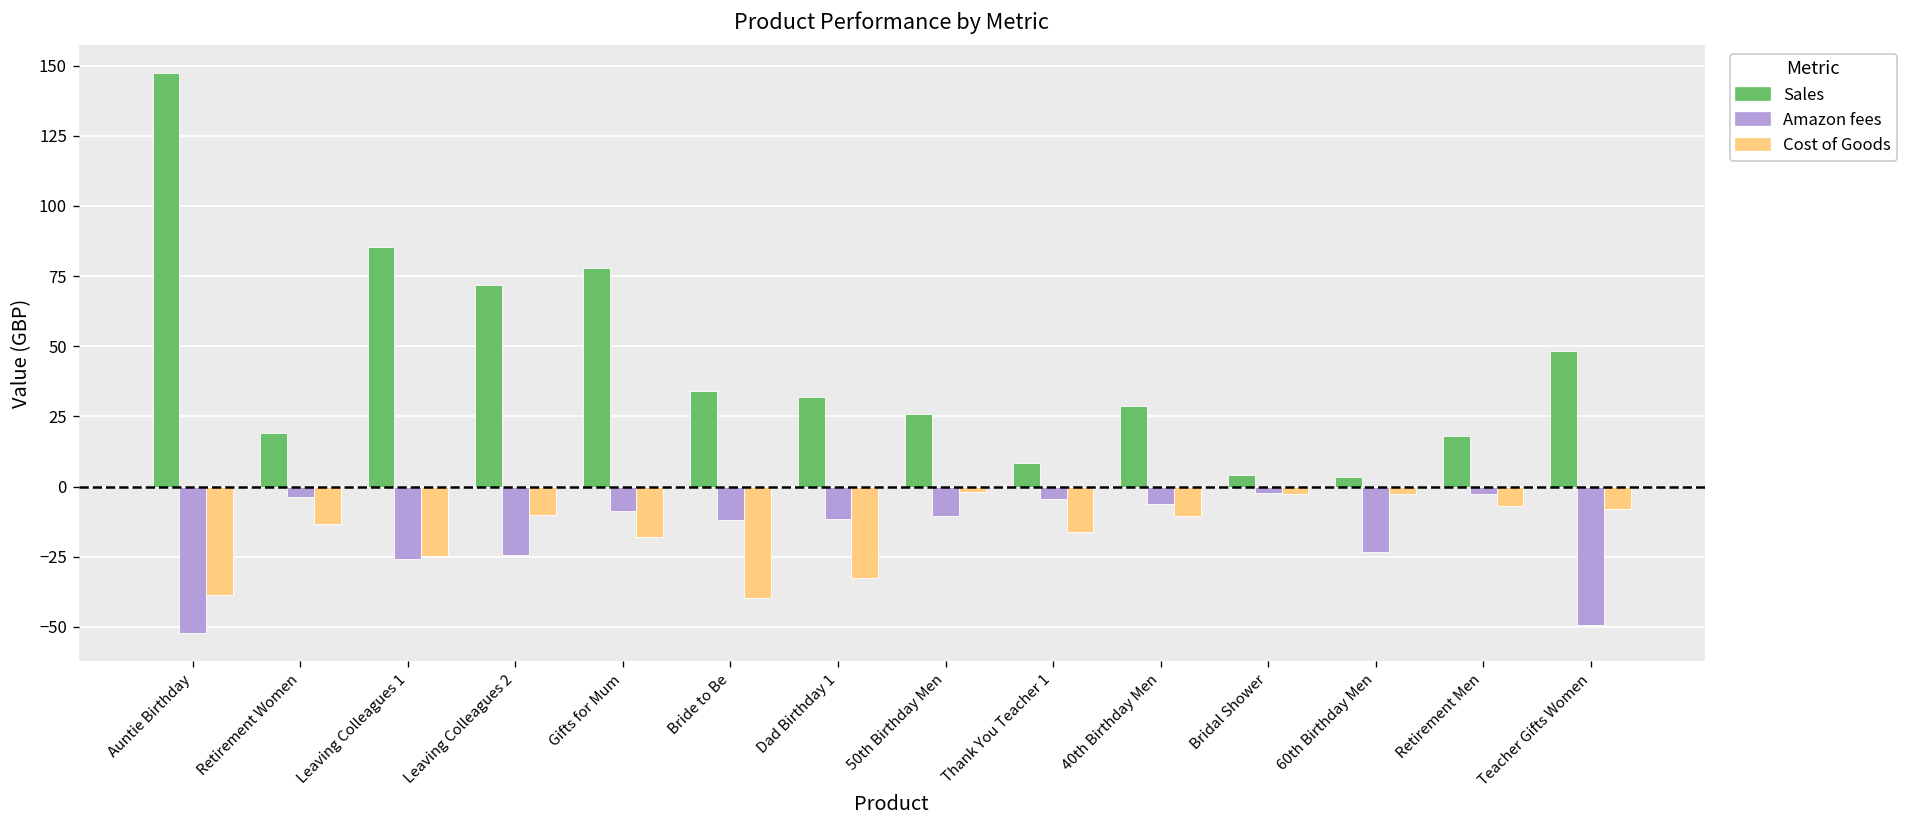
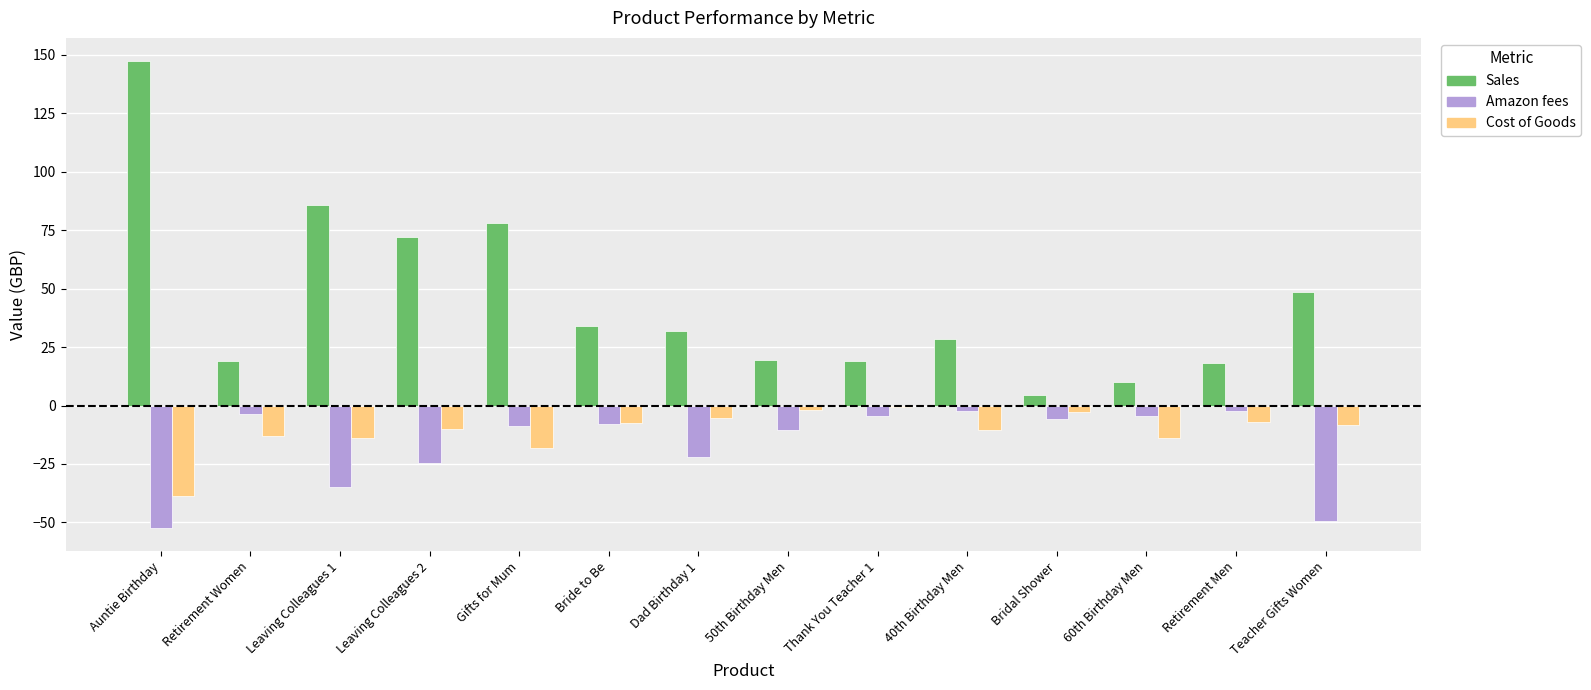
Amazon fees, Leaving Colleagues 1: -26 -> -35
Cost of Goods, Leaving Colleagues 1: -25 -> -14
Amazon fees, Bride to Be: -12 -> -8
Cost of Goods, Bride to Be: -40 -> -8
Amazon fees, Dad Birthday 1: -12 -> -22
Cost of Goods, Dad Birthday 1: -32 -> -5
Sales, 50th Birthday Men: 26 -> 20
Sales, Thank You Teacher 1: 8 -> 19
Cost of Goods, Thank You Teacher 1: -16 -> -1
Amazon fees, 40th Birthday Men: -6 -> -2
Amazon fees, Bridal Shower: -2 -> -6
Sales, 60th Birthday Men: 3 -> 10
Amazon fees, 60th Birthday Men: -23 -> -4
Cost of Goods, 60th Birthday Men: -3 -> -14
